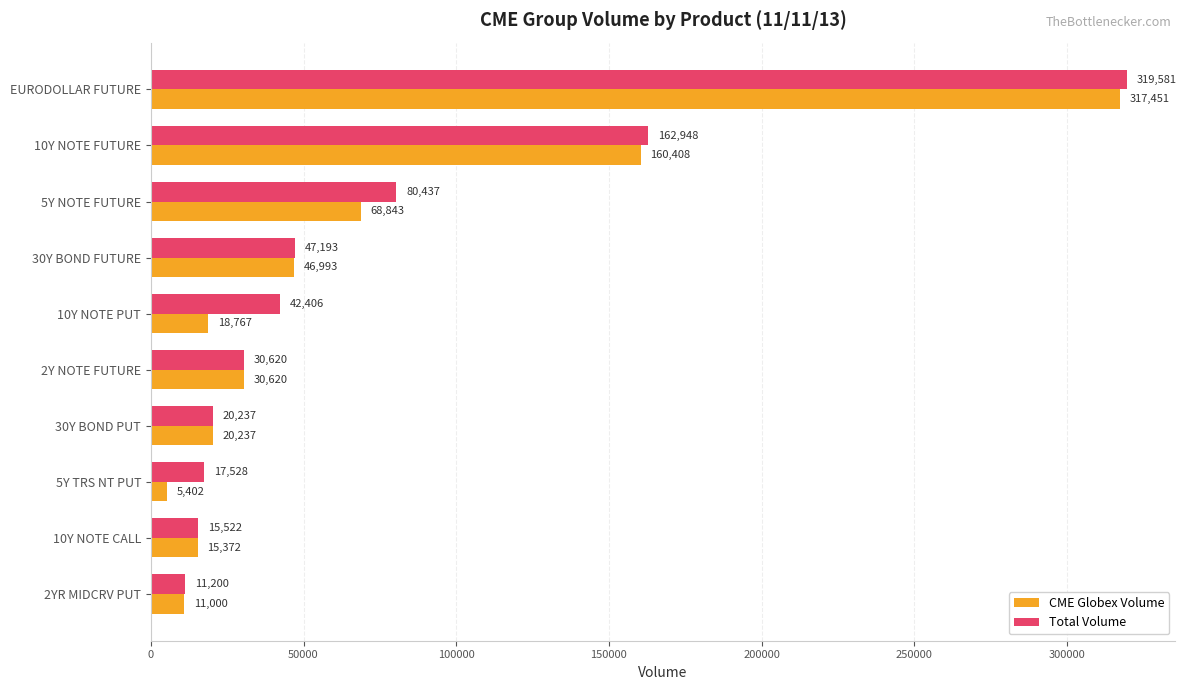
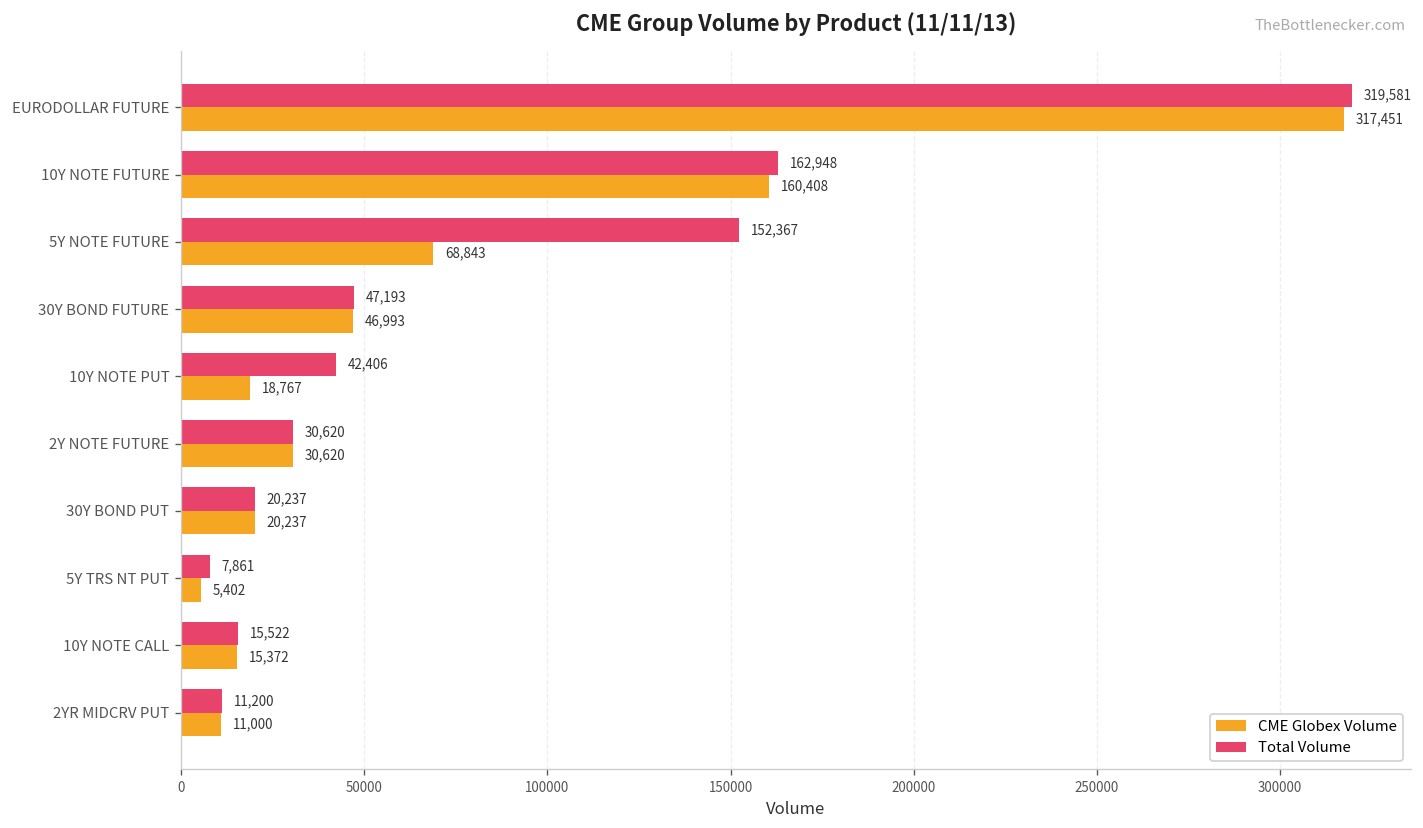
Total Volume, 5Y NOTE FUTURE: 80,437 -> 152,367
Total Volume, 5Y TRS NT PUT: 17,528 -> 7,861
